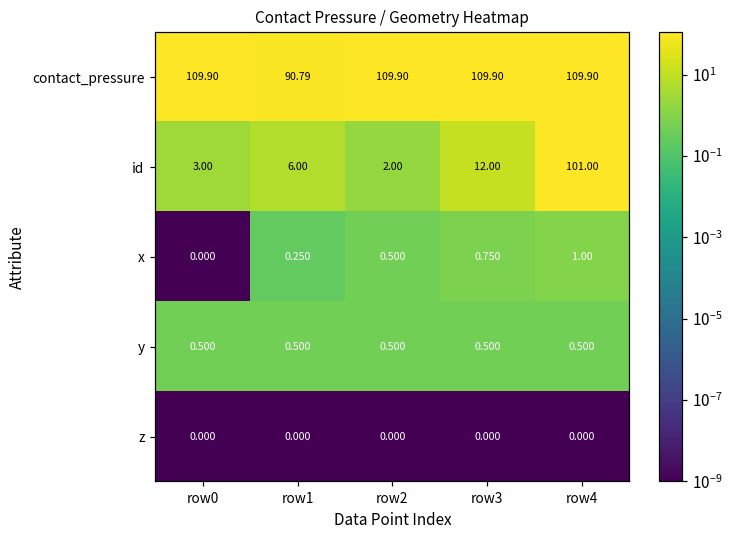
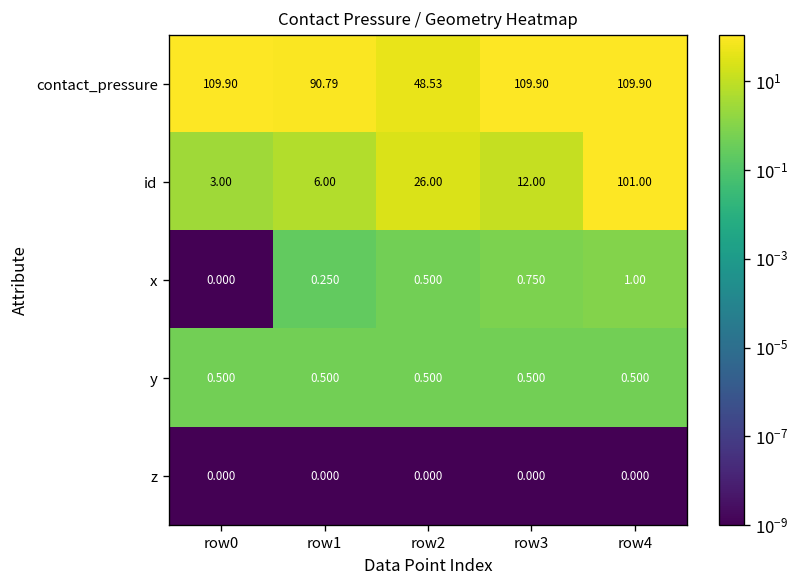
contact_pressure, row2: 109.90 -> 48.53
id, row2: 2.00 -> 26.00
